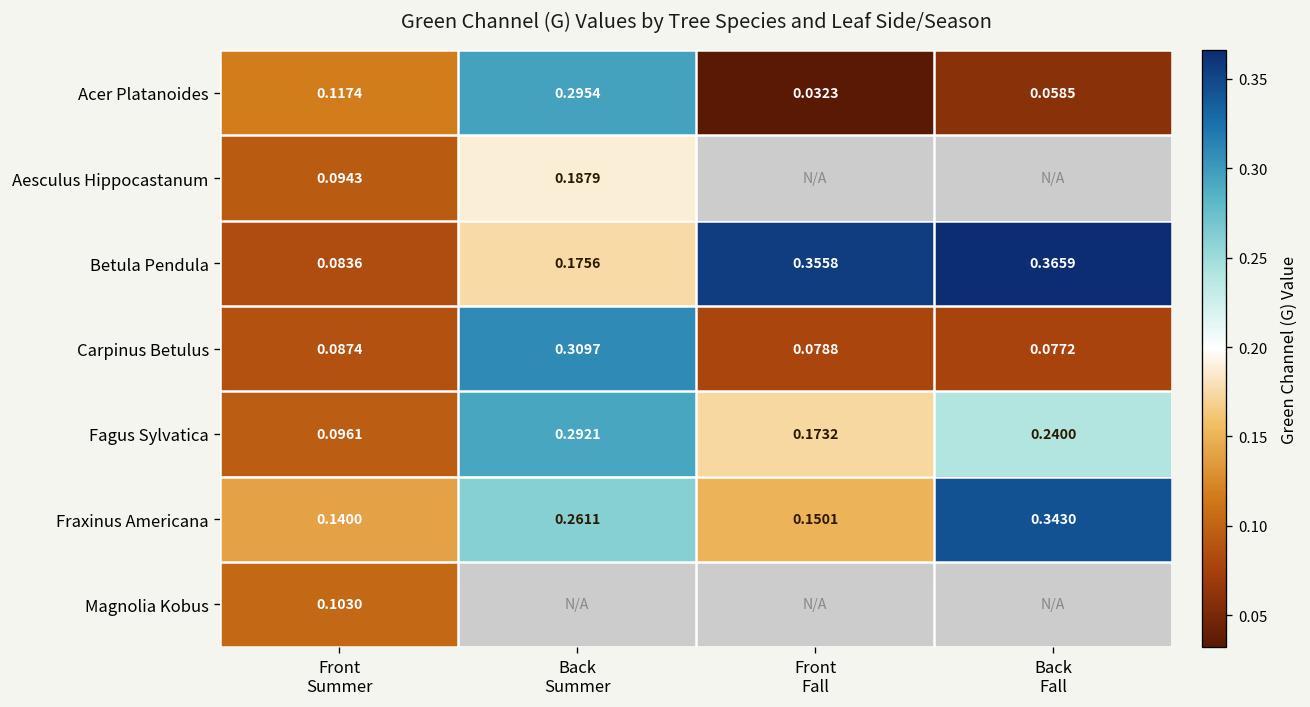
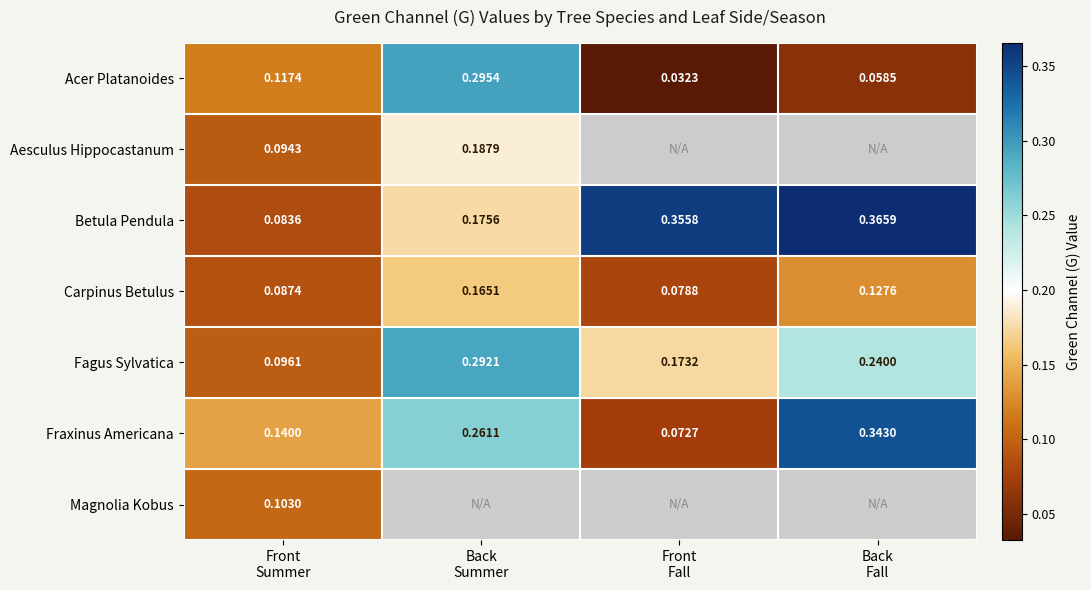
Carpinus Betulus, Back Summer: 0.3097 -> 0.1651
Carpinus Betulus, Back Fall: 0.0772 -> 0.1276
Fraxinus Americana, Front Fall: 0.1501 -> 0.0727
